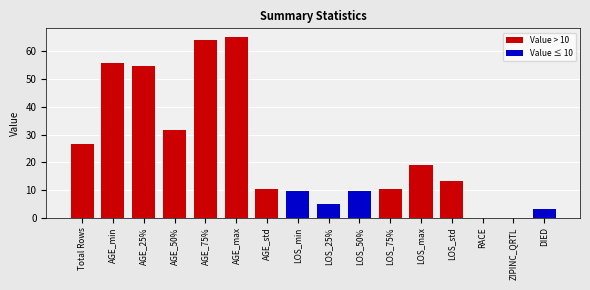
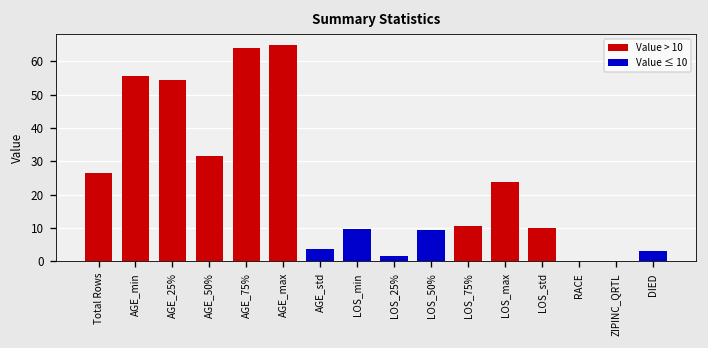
AGE_std: 10 -> 4
LOS_25%: 5 -> 2
LOS_max: 19 -> 24
LOS_std: 13 -> 10
